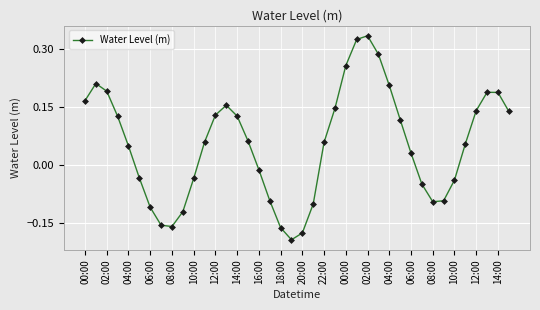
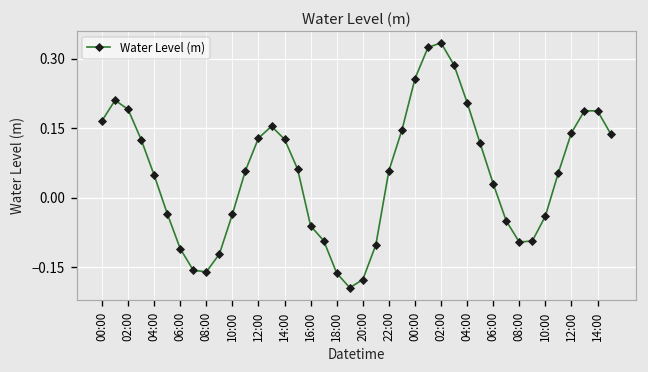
16:00: -0.01 -> -0.06
